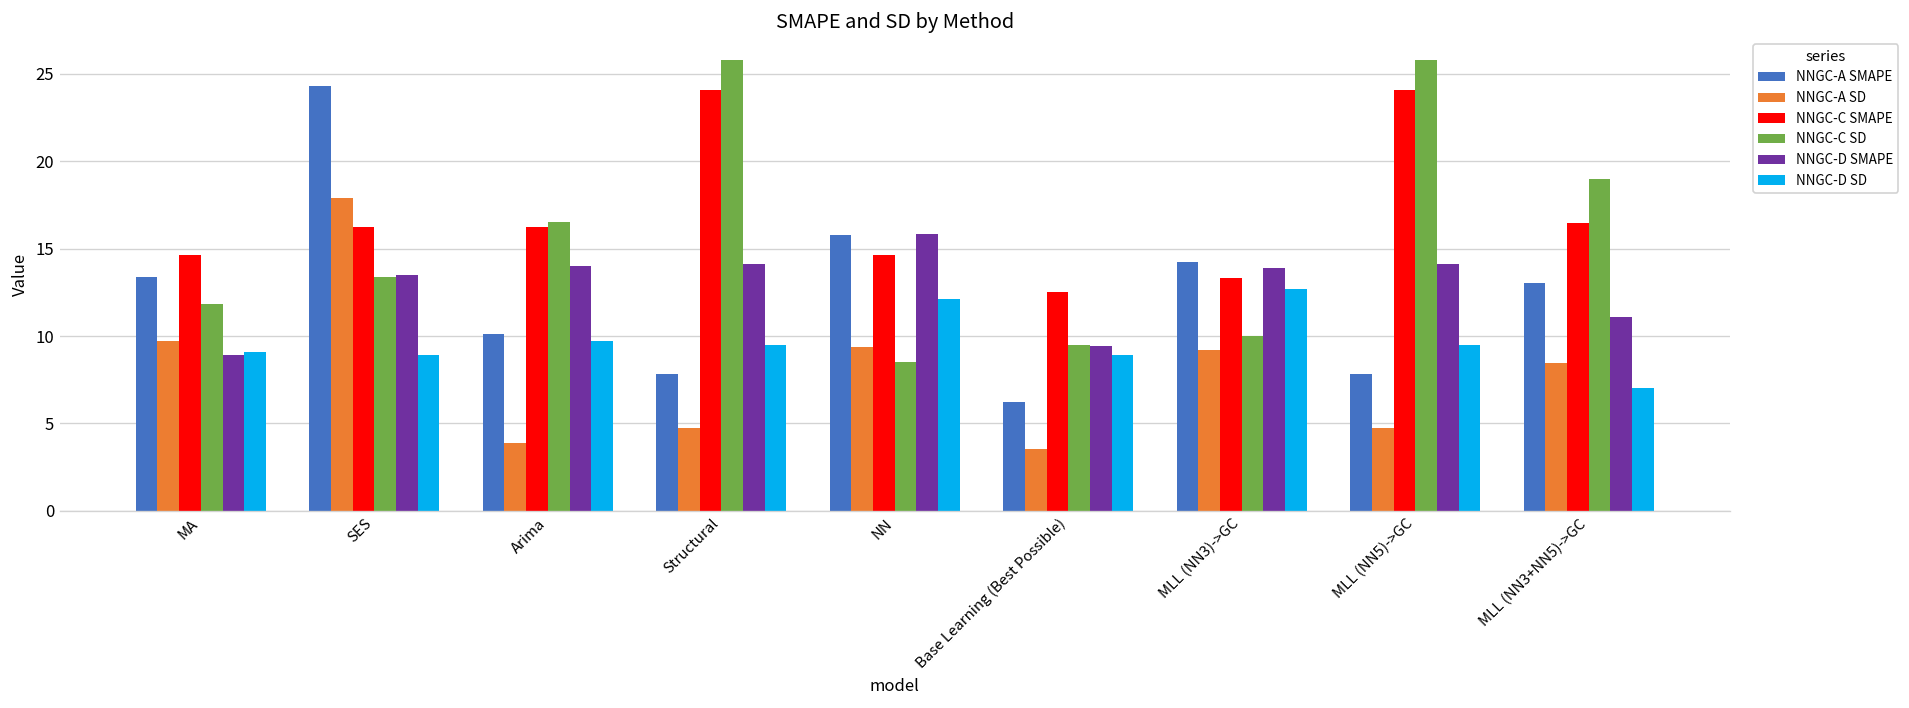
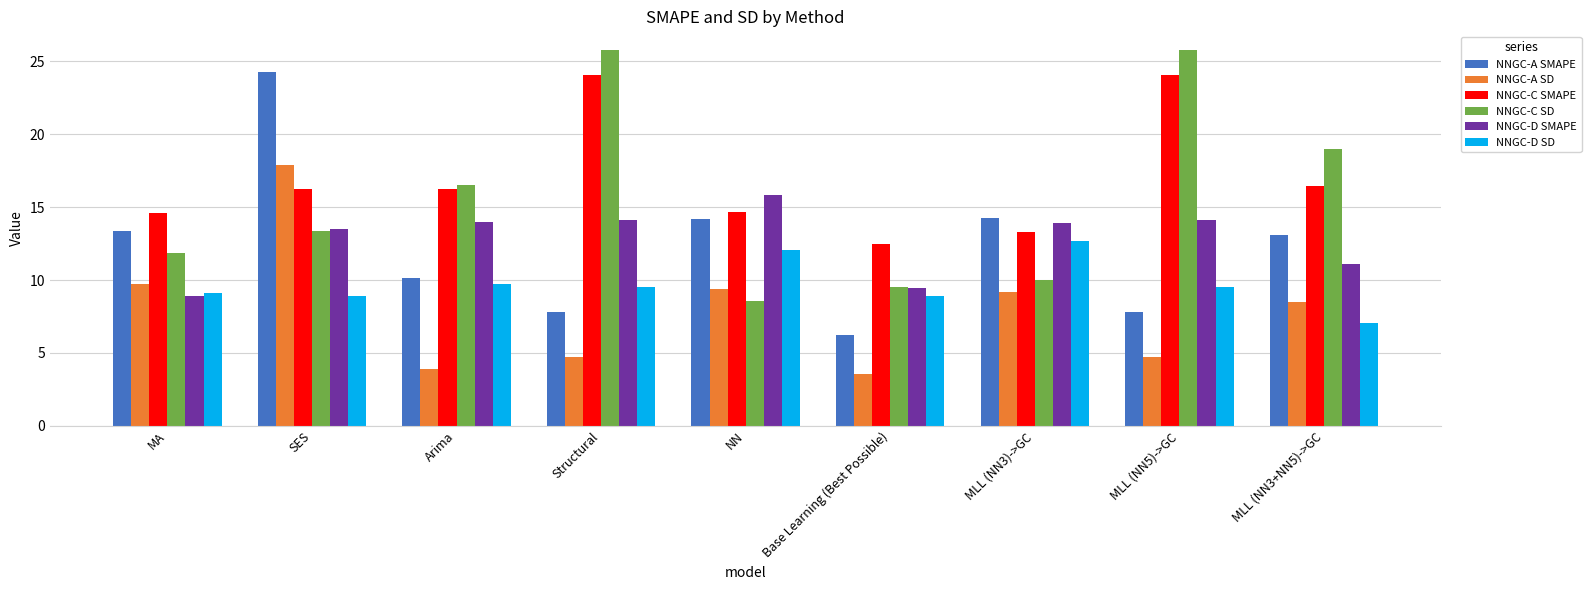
NNGC-A SMAPE, NN: 15.8 -> 14.2
